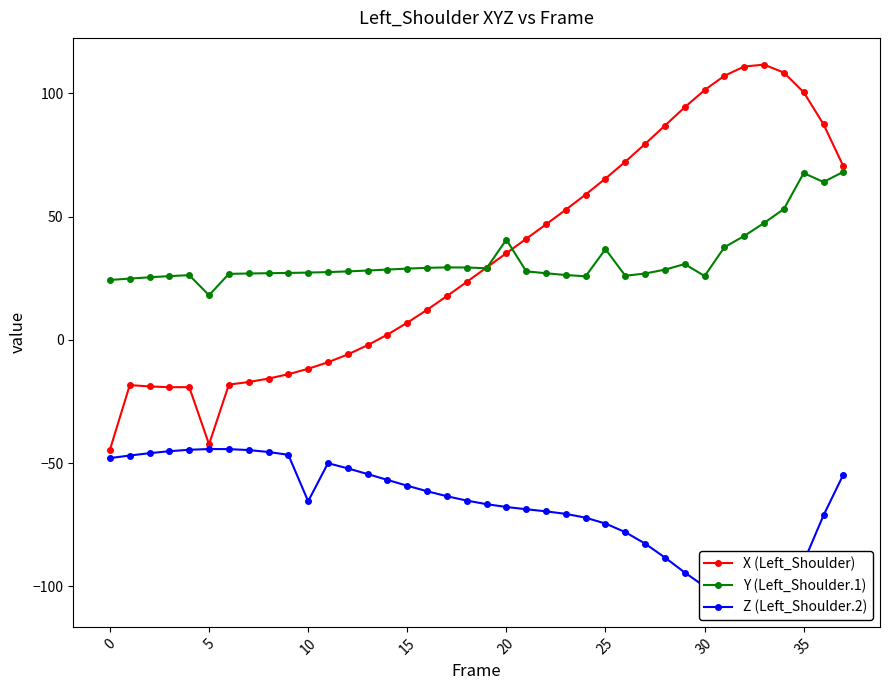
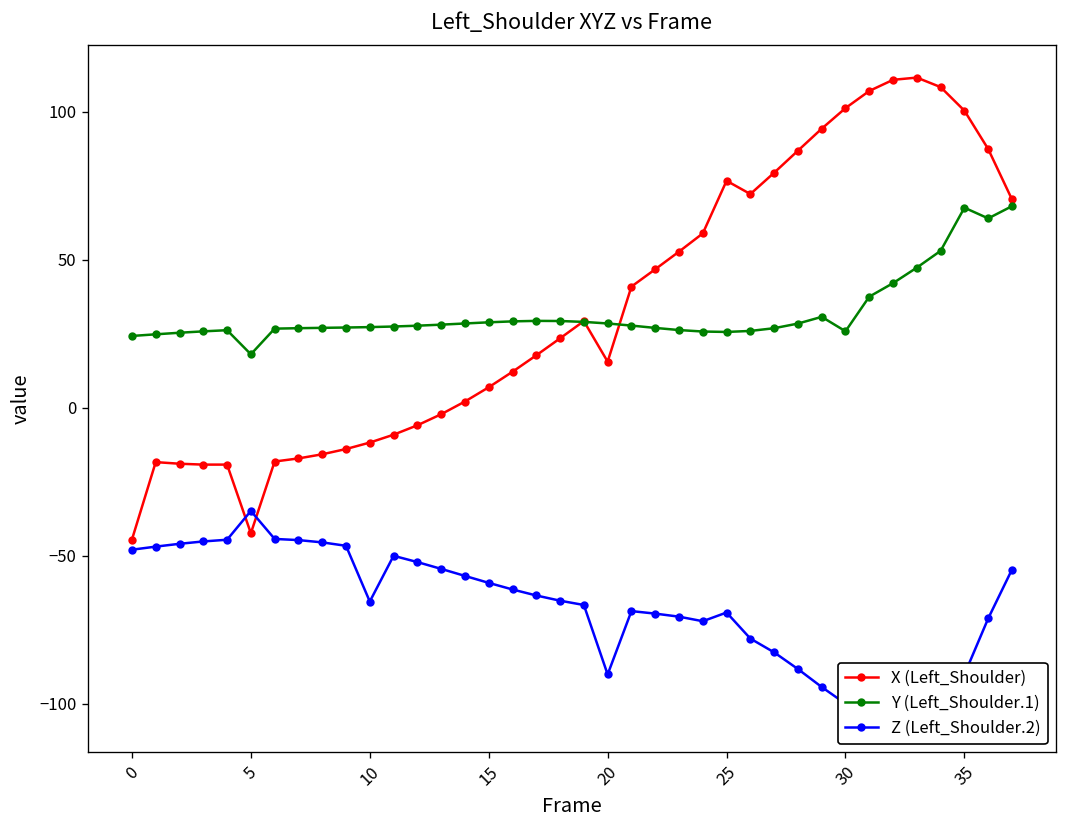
Z (Left_Shoulder.2), 5: -44 -> -35
X (Left_Shoulder), 20: 35 -> 16
Y (Left_Shoulder.1), 20: 41 -> 29
Z (Left_Shoulder.2), 20: -68 -> -90
X (Left_Shoulder), 25: 65 -> 77
Y (Left_Shoulder.1), 25: 37 -> 26
Z (Left_Shoulder.2), 25: -74 -> -69
